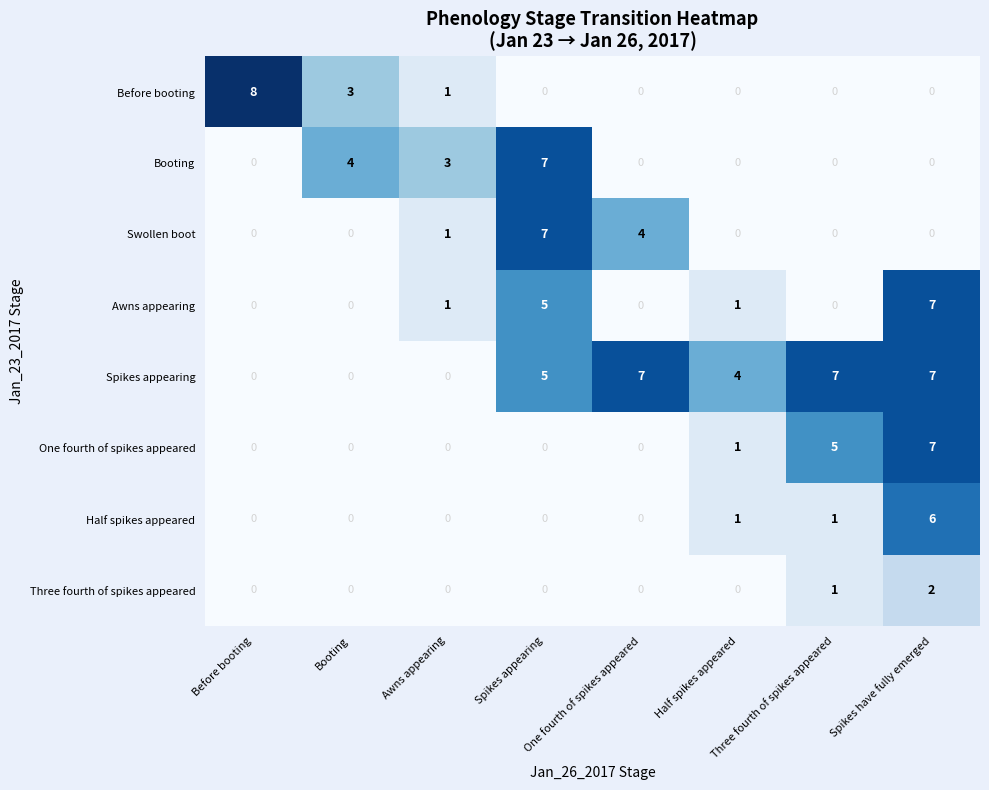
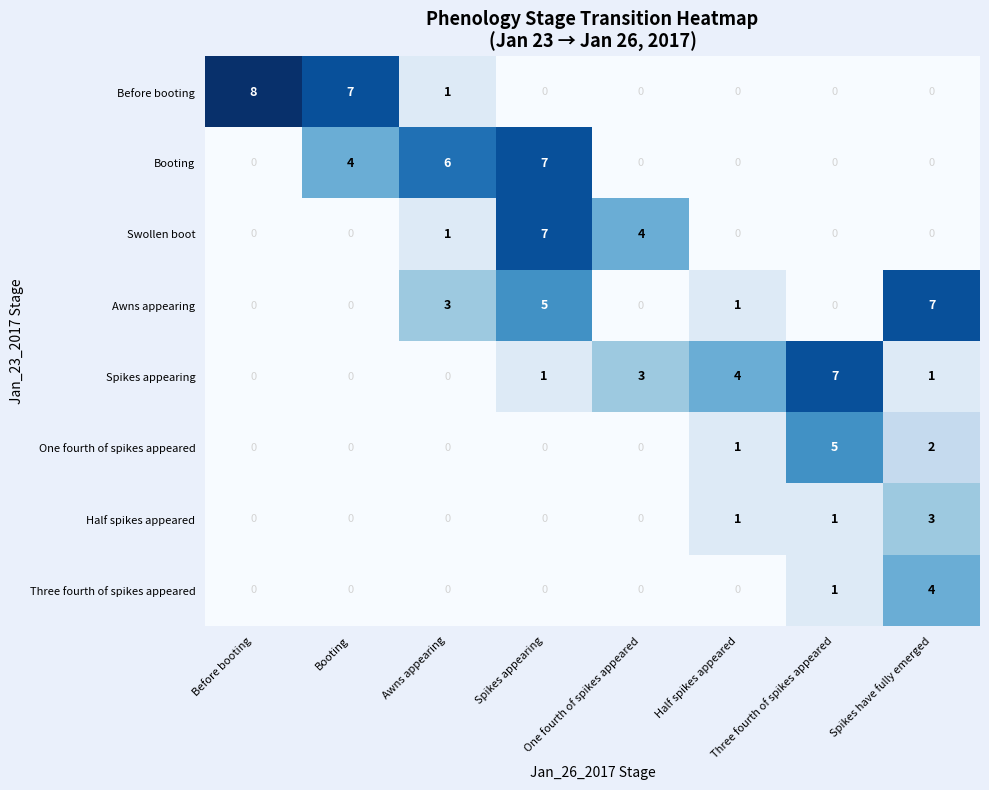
Before booting, Booting: 3 -> 7
Booting, Awns appearing: 3 -> 6
Awns appearing, Awns appearing: 1 -> 3
Spikes appearing, Spikes appearing: 5 -> 1
Spikes appearing, One fourth of spikes appeared: 7 -> 3
Spikes appearing, Spikes have fully emerged: 7 -> 1
One fourth of spikes appeared, Spikes have fully emerged: 7 -> 2
Half spikes appeared, Spikes have fully emerged: 6 -> 3
Three fourth of spikes appeared, Spikes have fully emerged: 2 -> 4
